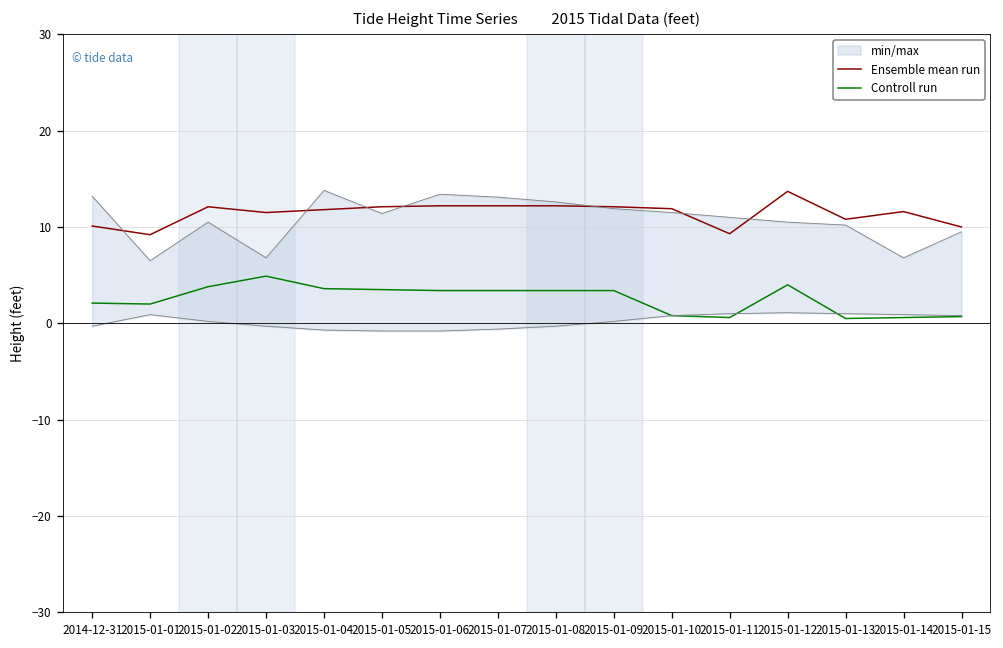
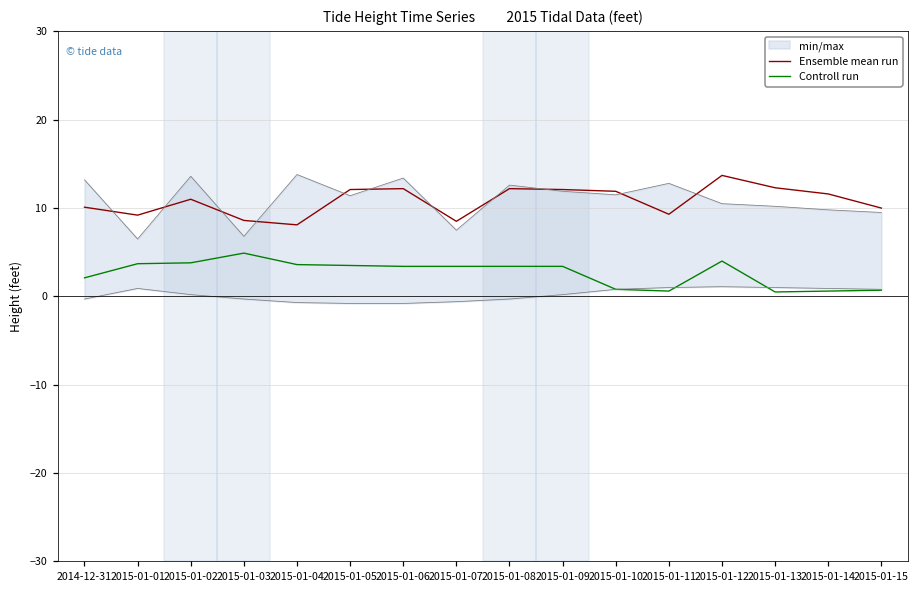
Controll run, 2015-01-01: 2 -> 4
Ensemble mean run, 2015-01-02: 12 -> 11
min/max, 2015-01-02: 11 -> 14
Ensemble mean run, 2015-01-03: 12 -> 9
Ensemble mean run, 2015-01-04: 12 -> 8
Ensemble mean run, 2015-01-07: 12 -> 9
min/max, 2015-01-07: 13 -> 8
min/max, 2015-01-11: 11 -> 13
Ensemble mean run, 2015-01-13: 11 -> 12
min/max, 2015-01-14: 7 -> 10
